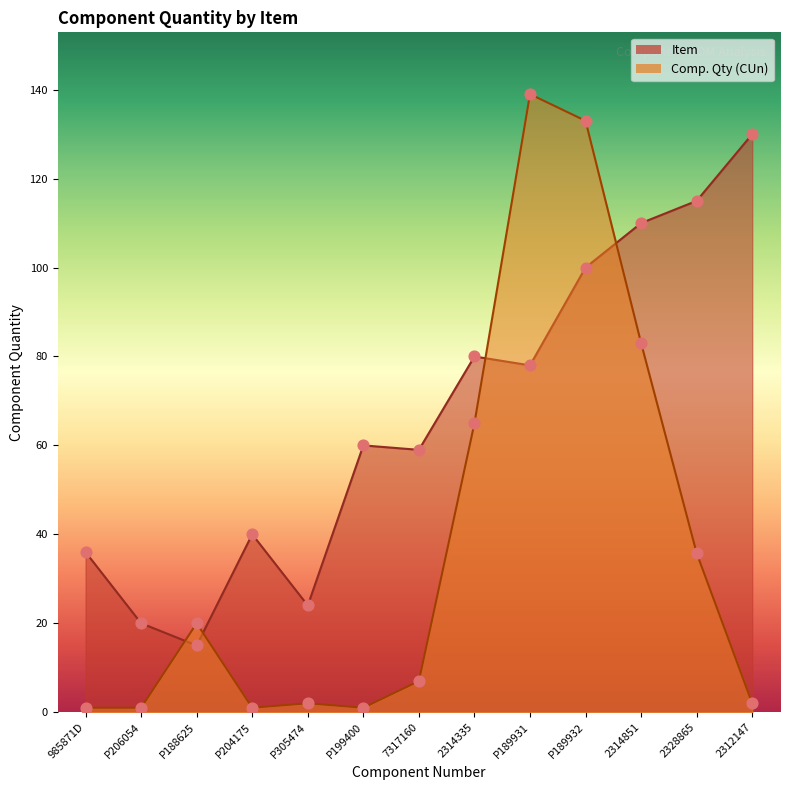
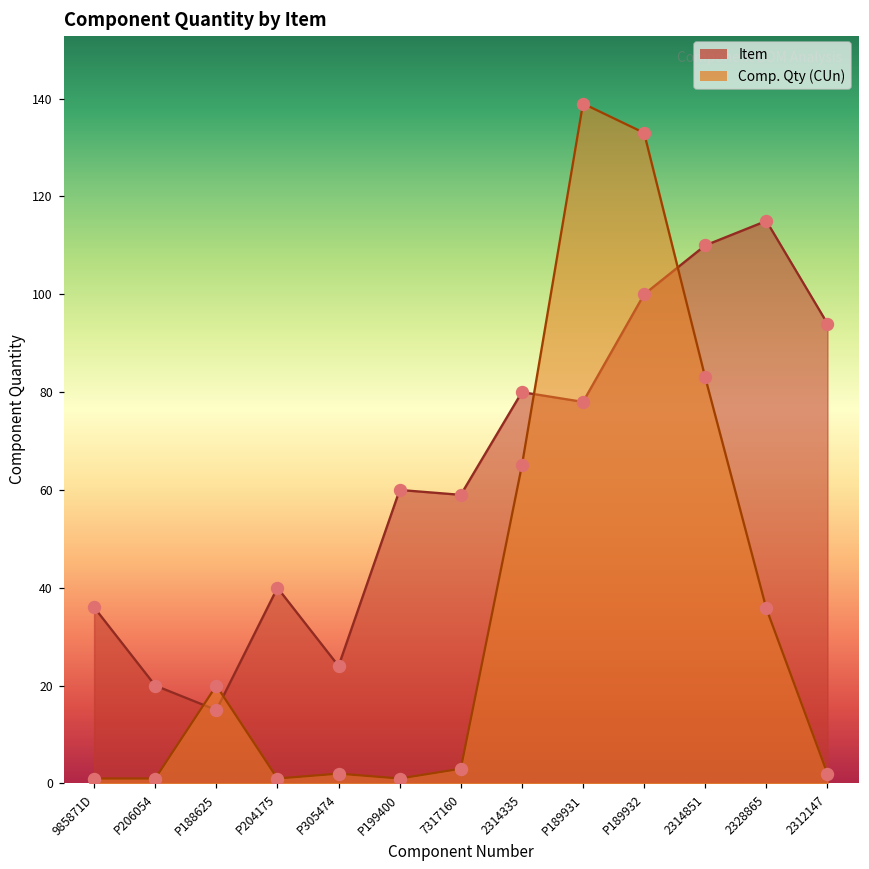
Comp. Qty (CUn), 7317160: 7 -> 3
Item, 2312147: 130 -> 94
